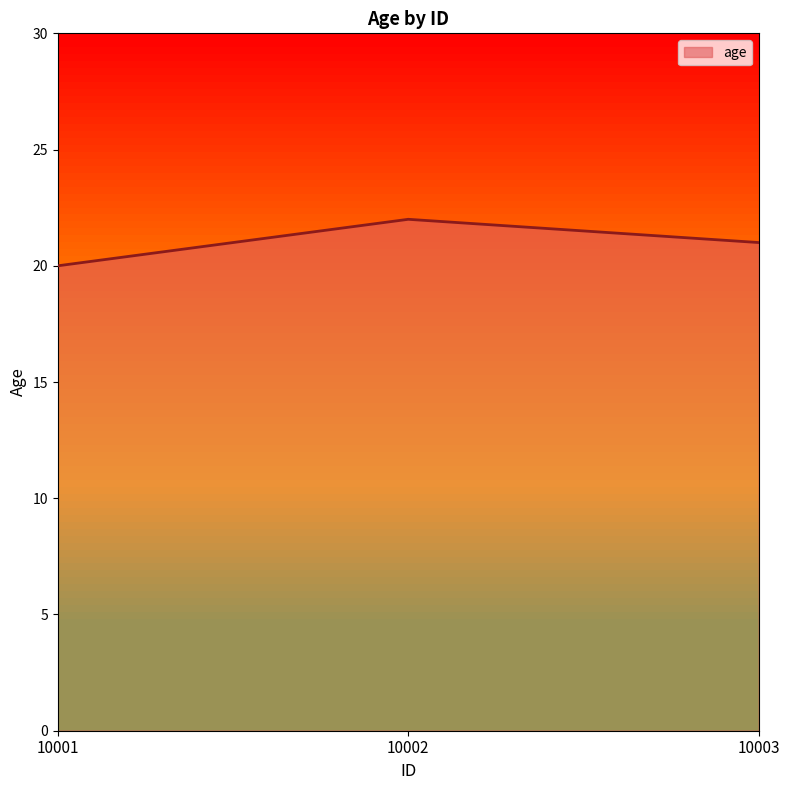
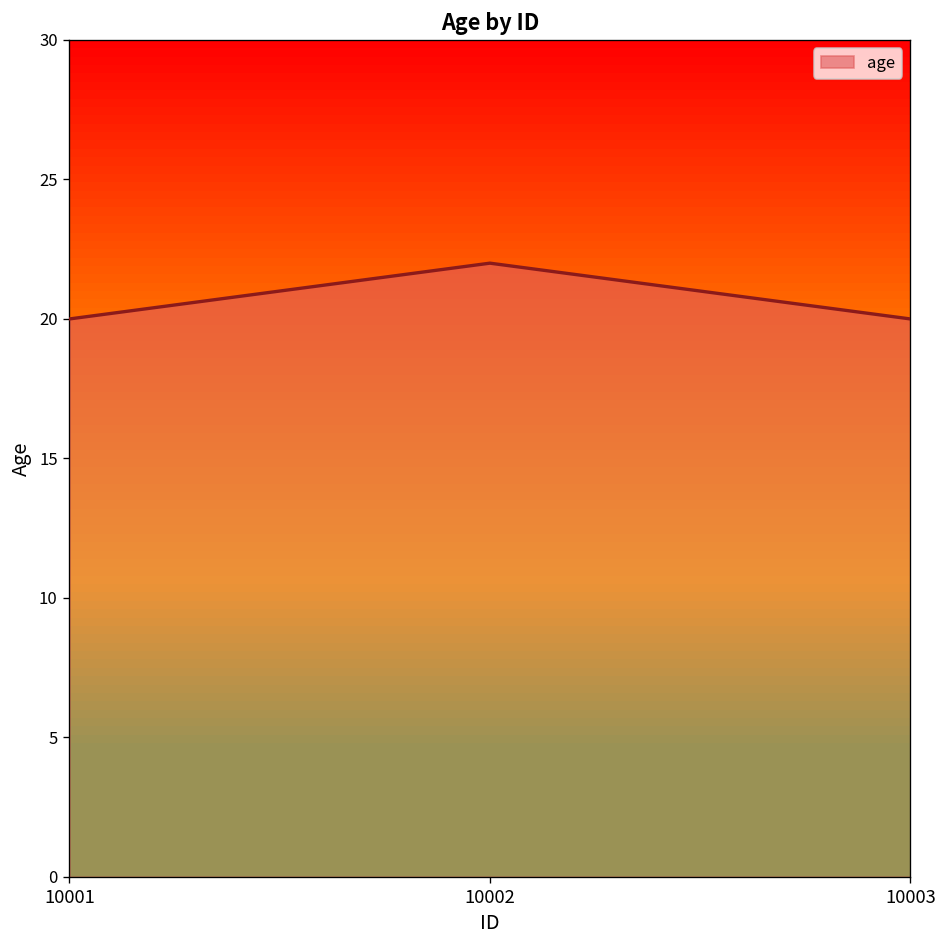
10003: 21 -> 20
